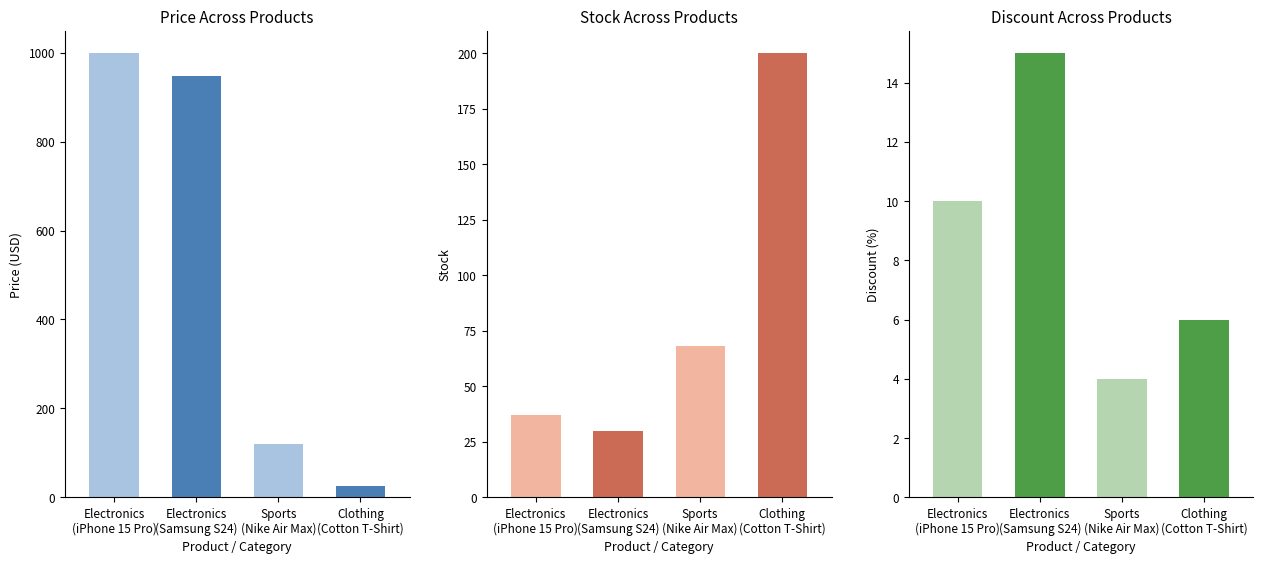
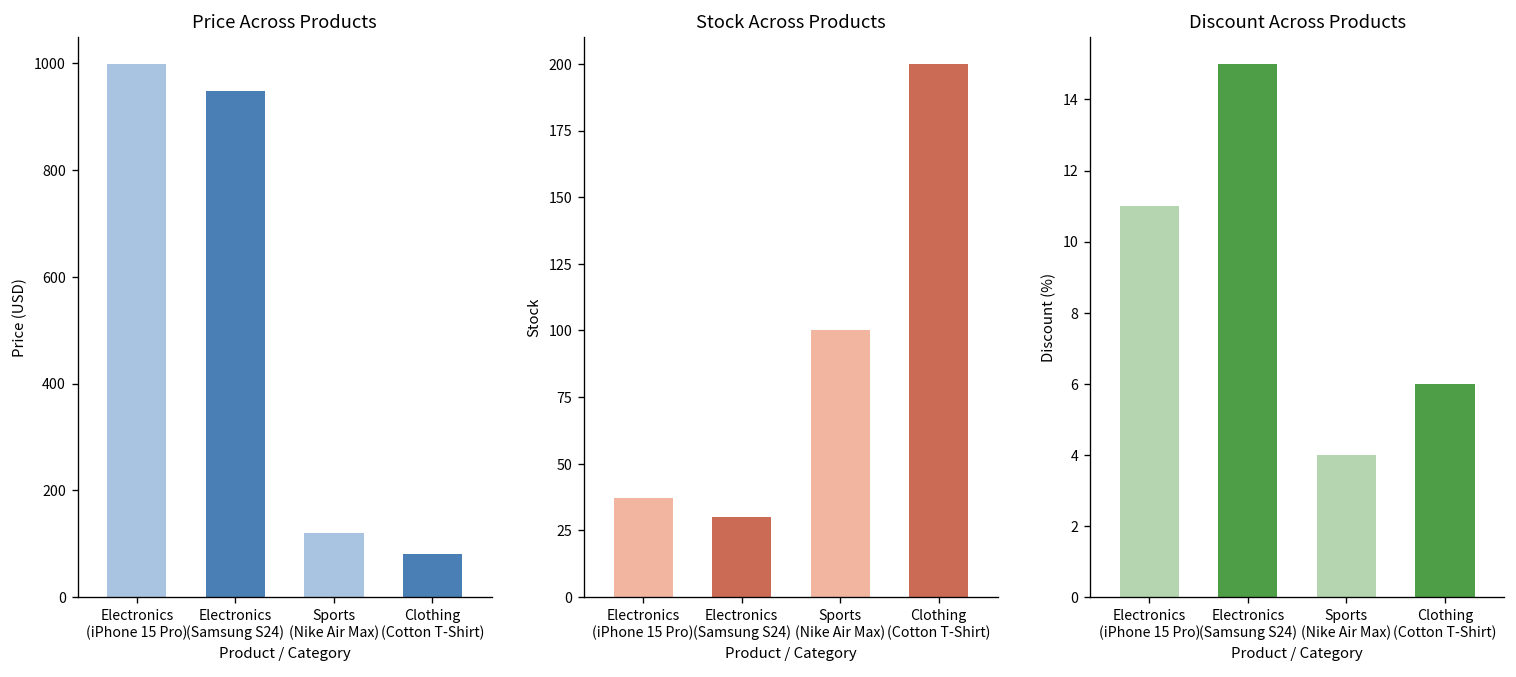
Price Across Products, Clothing (Cotton T-Shirt): 30 -> 80
Stock Across Products, Sports (Nike Air Max): 68 -> 100
Discount Across Products, Electronics (iPhone 15 Pro): 10 -> 11
